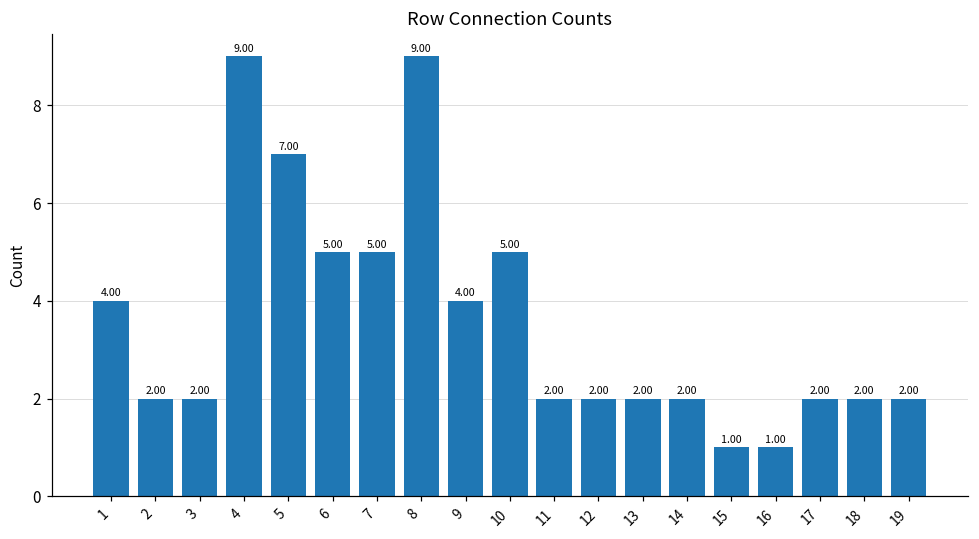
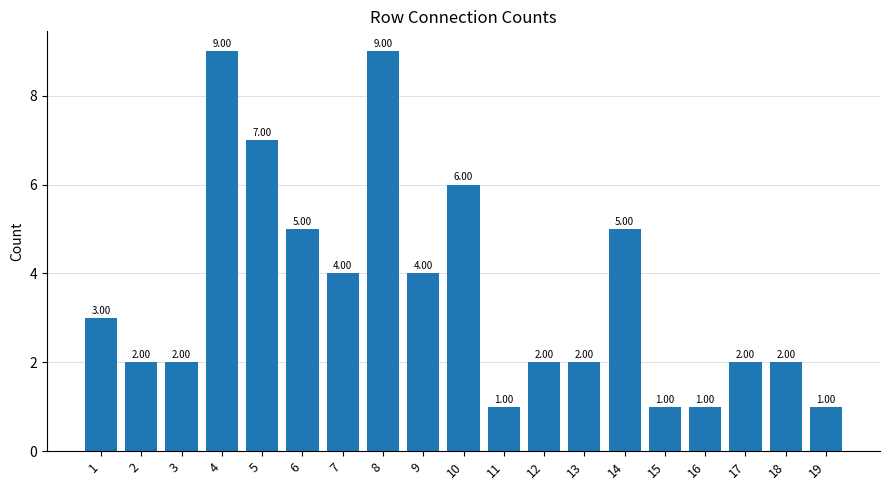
1: 4.00 -> 3.00
7: 5.00 -> 4.00
10: 5.00 -> 6.00
11: 2.00 -> 1.00
14: 2.00 -> 5.00
19: 2.00 -> 1.00
